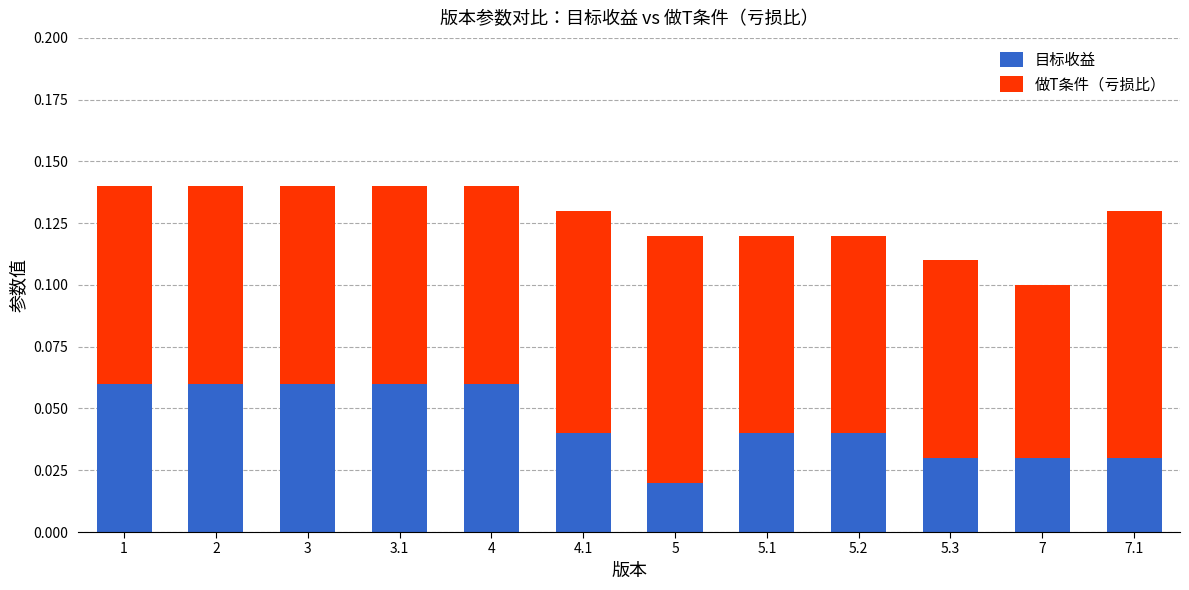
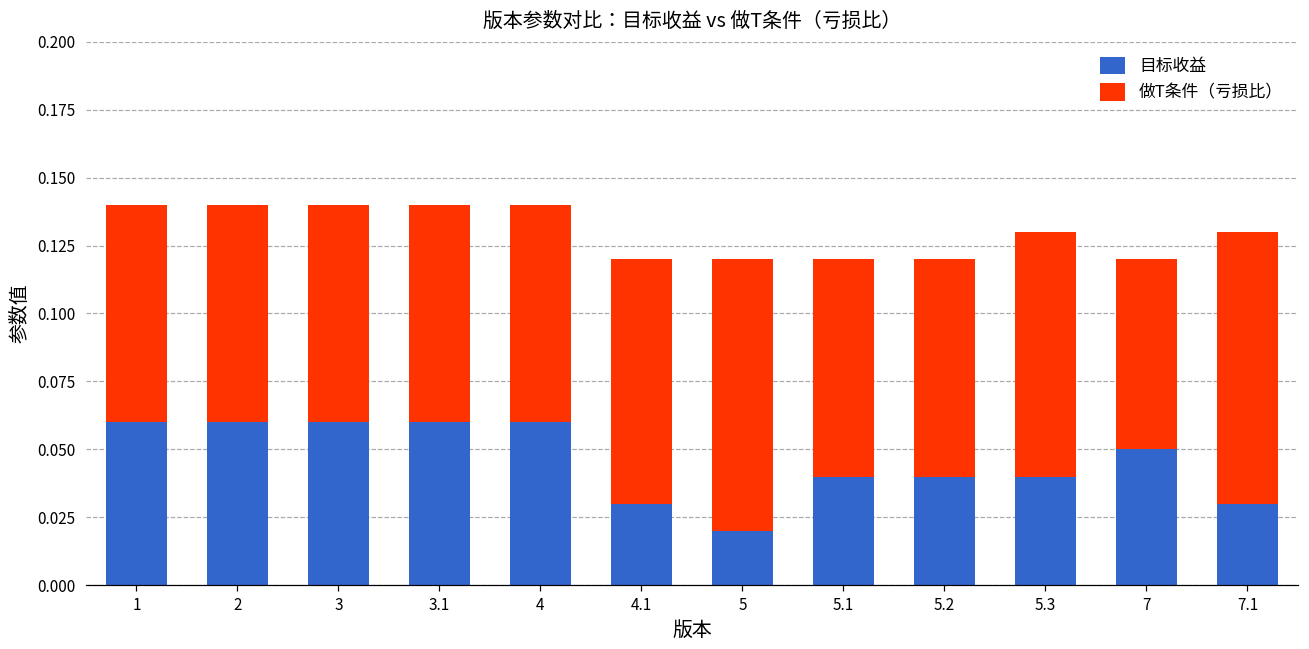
目标收益, 4.1: 0.04 -> 0.03
目标收益, 5.3: 0.03 -> 0.04
做T条件（亏损比）, 5.3: 0.08 -> 0.09
目标收益, 7: 0.03 -> 0.05
